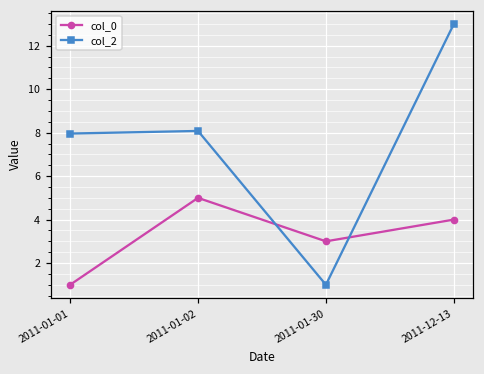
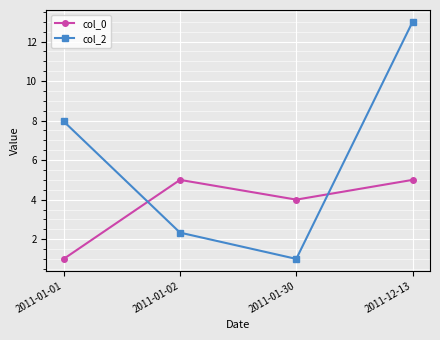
col_2, 2011-01-02: 8.1 -> 2.3
col_0, 2011-01-30: 3 -> 4
col_0, 2011-12-13: 4 -> 5
